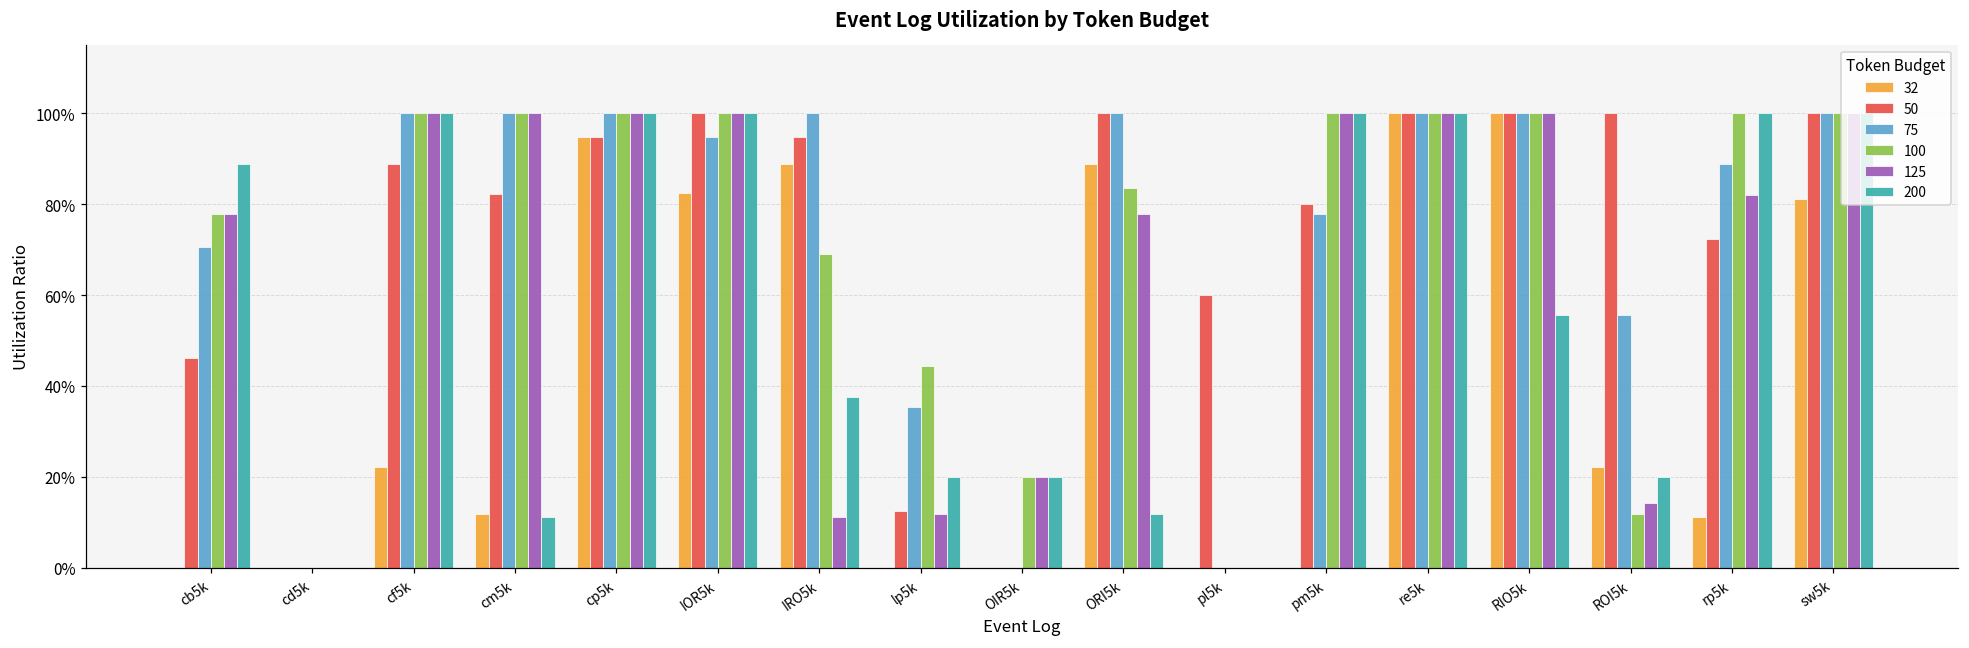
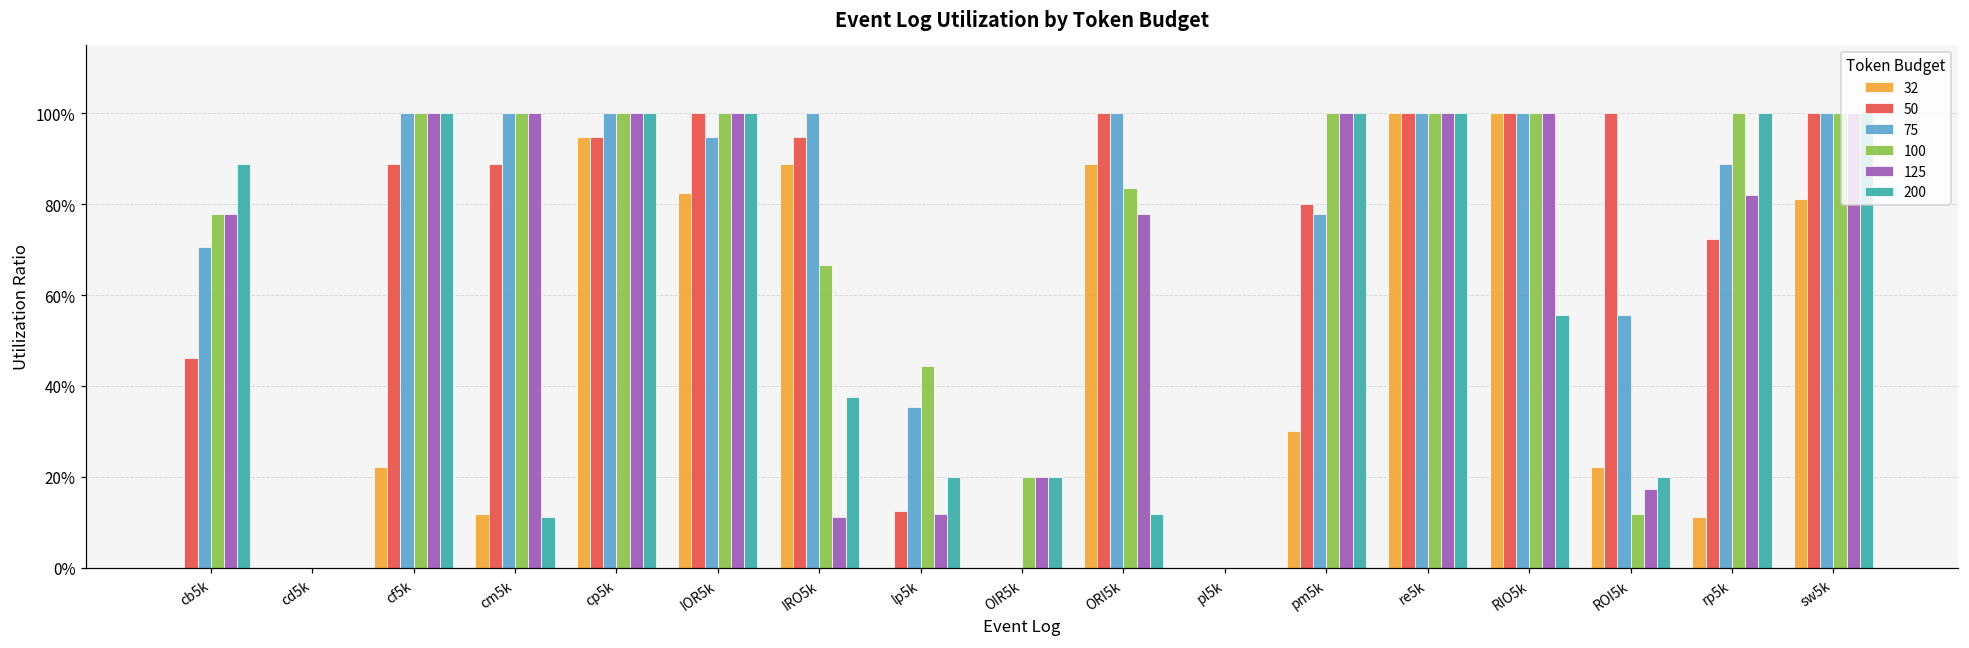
50, cm5k: 82% -> 89%
100, IRO5k: 69% -> 67%
50, pl5k: 60% -> 0%
32, pm5k: 0% -> 30%
125, ROI5k: 14% -> 17%
